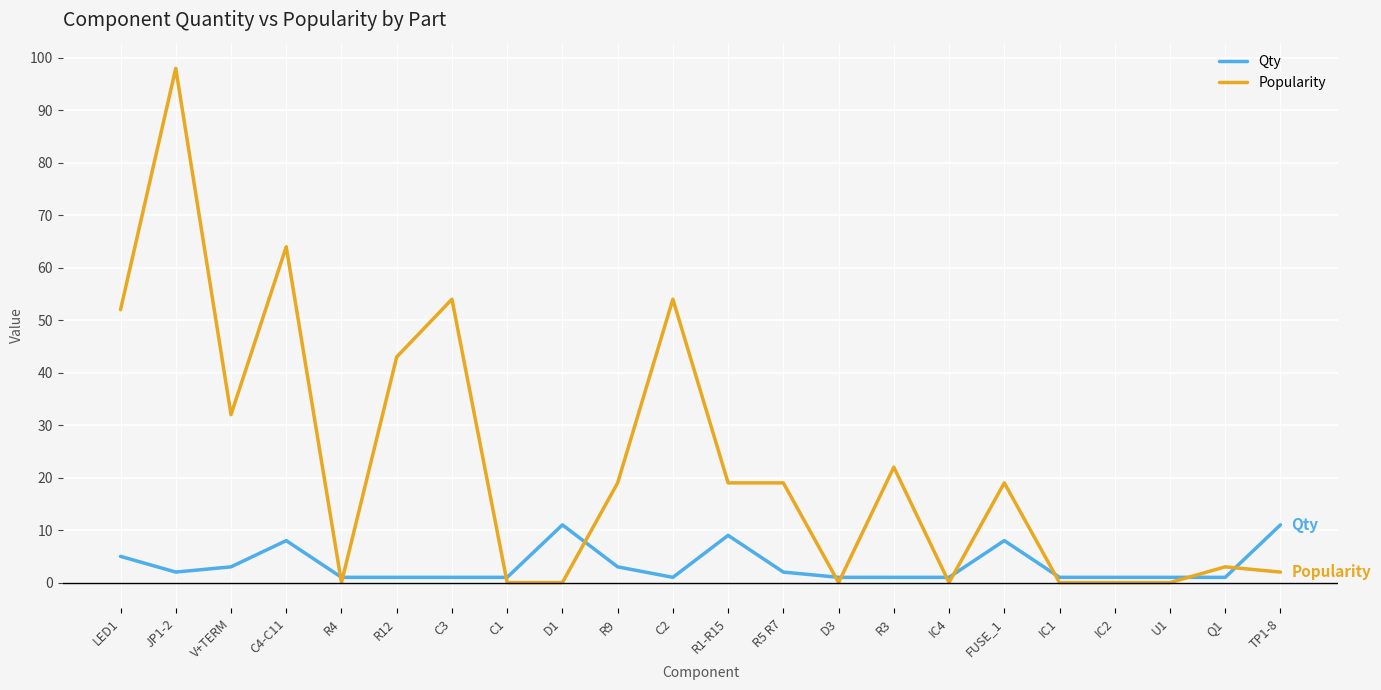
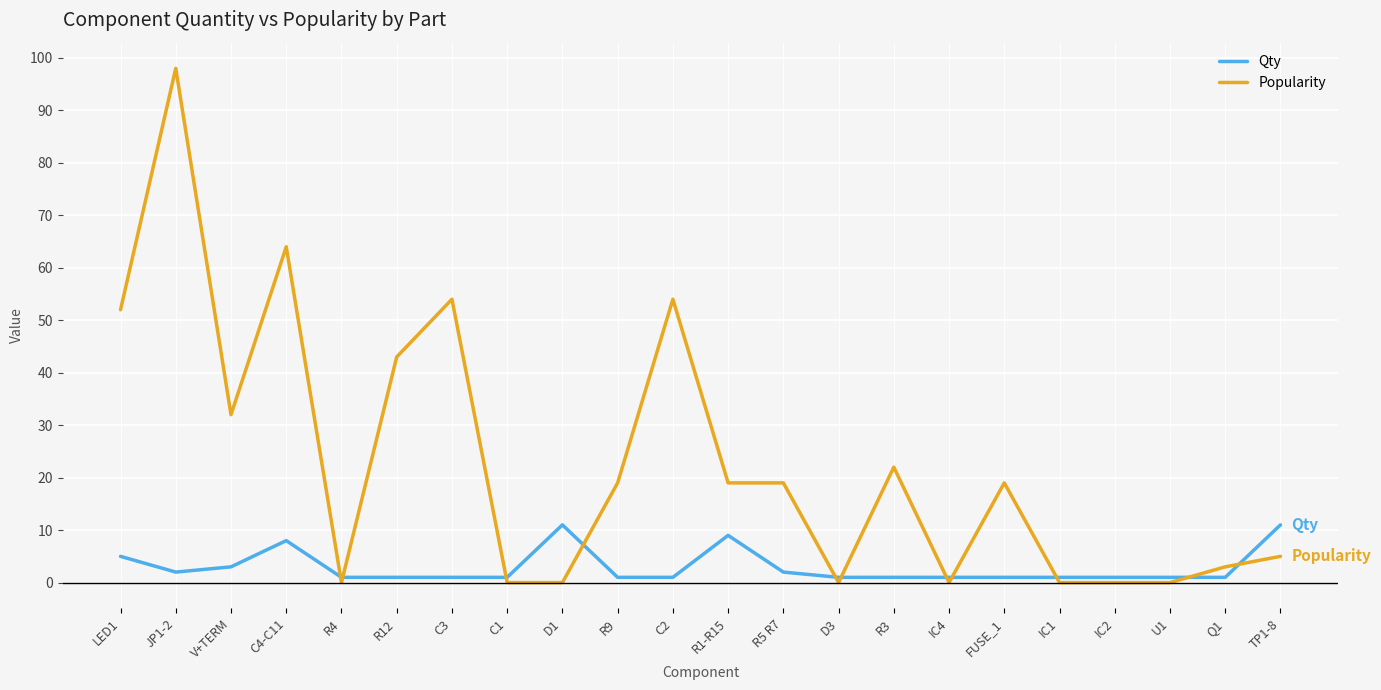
Qty, R9: 3 -> 1
Qty, FUSE_1: 8 -> 1
Popularity, TP1-8: 2 -> 5
